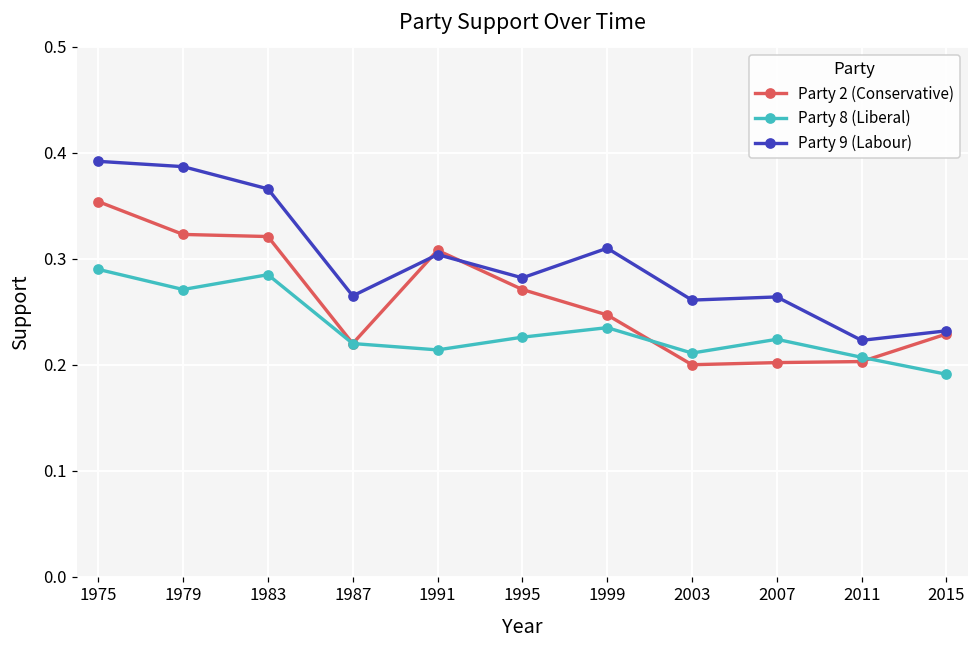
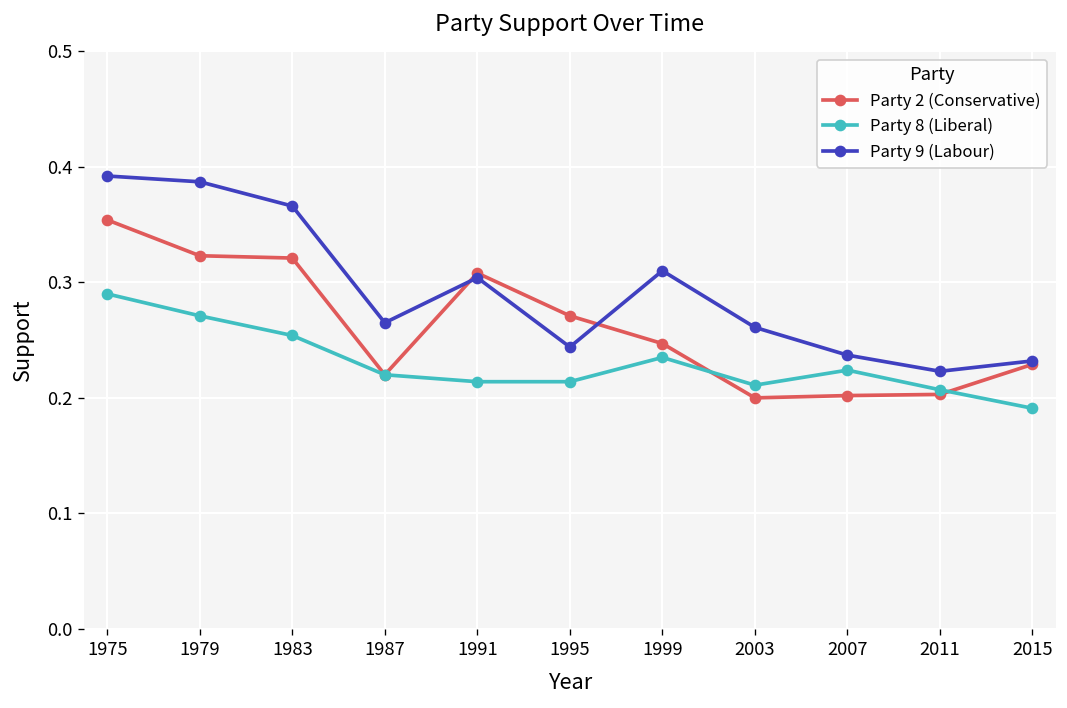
Party 8 (Liberal), 1983: 0.29 -> 0.25
Party 8 (Liberal), 1995: 0.23 -> 0.21
Party 9 (Labour), 1995: 0.28 -> 0.24
Party 9 (Labour), 2007: 0.26 -> 0.24
